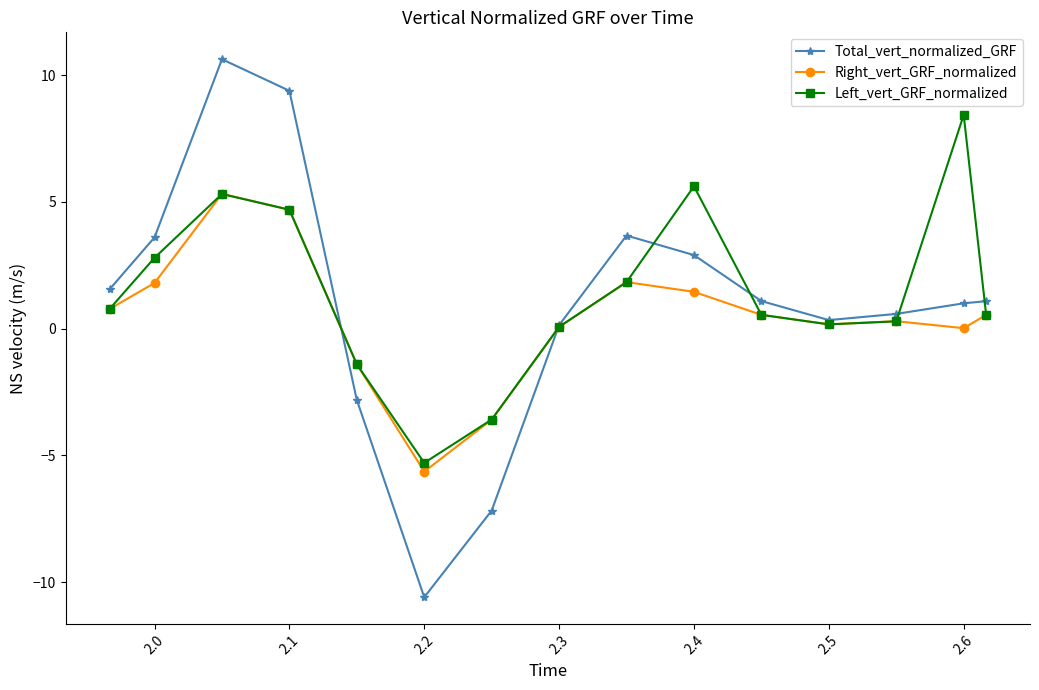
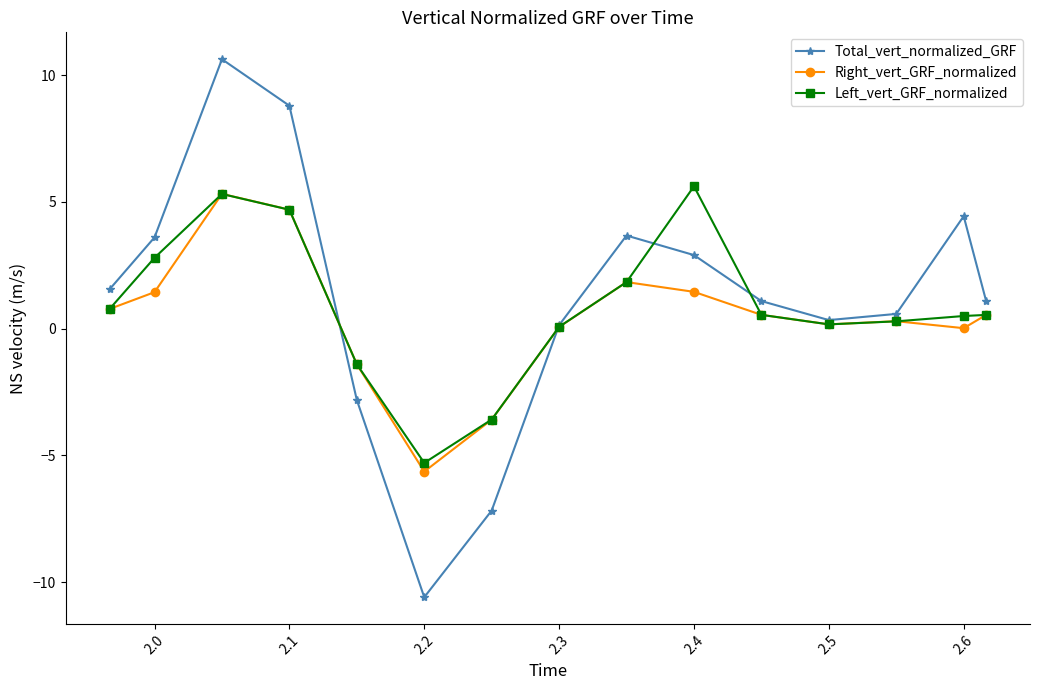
Right_vert_GRF_normalized, 2.0: 1.8 -> 1.4
Total_vert_normalized_GRF, 2.1: 9.4 -> 8.8
Total_vert_normalized_GRF, 2.6: 1.0 -> 4.4
Left_vert_GRF_normalized, 2.6: 8.4 -> 0.5
